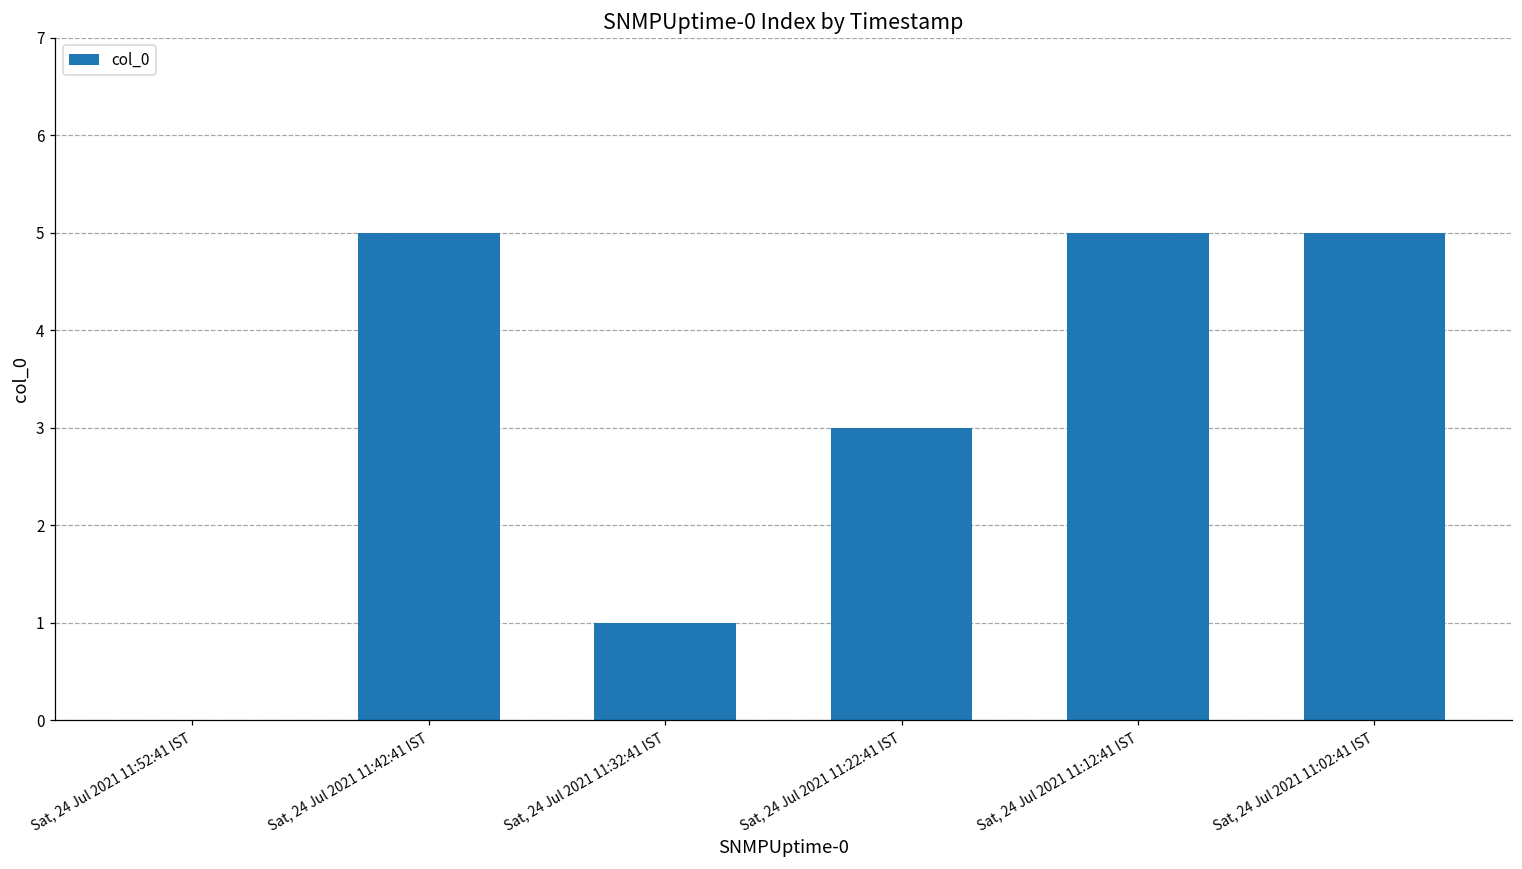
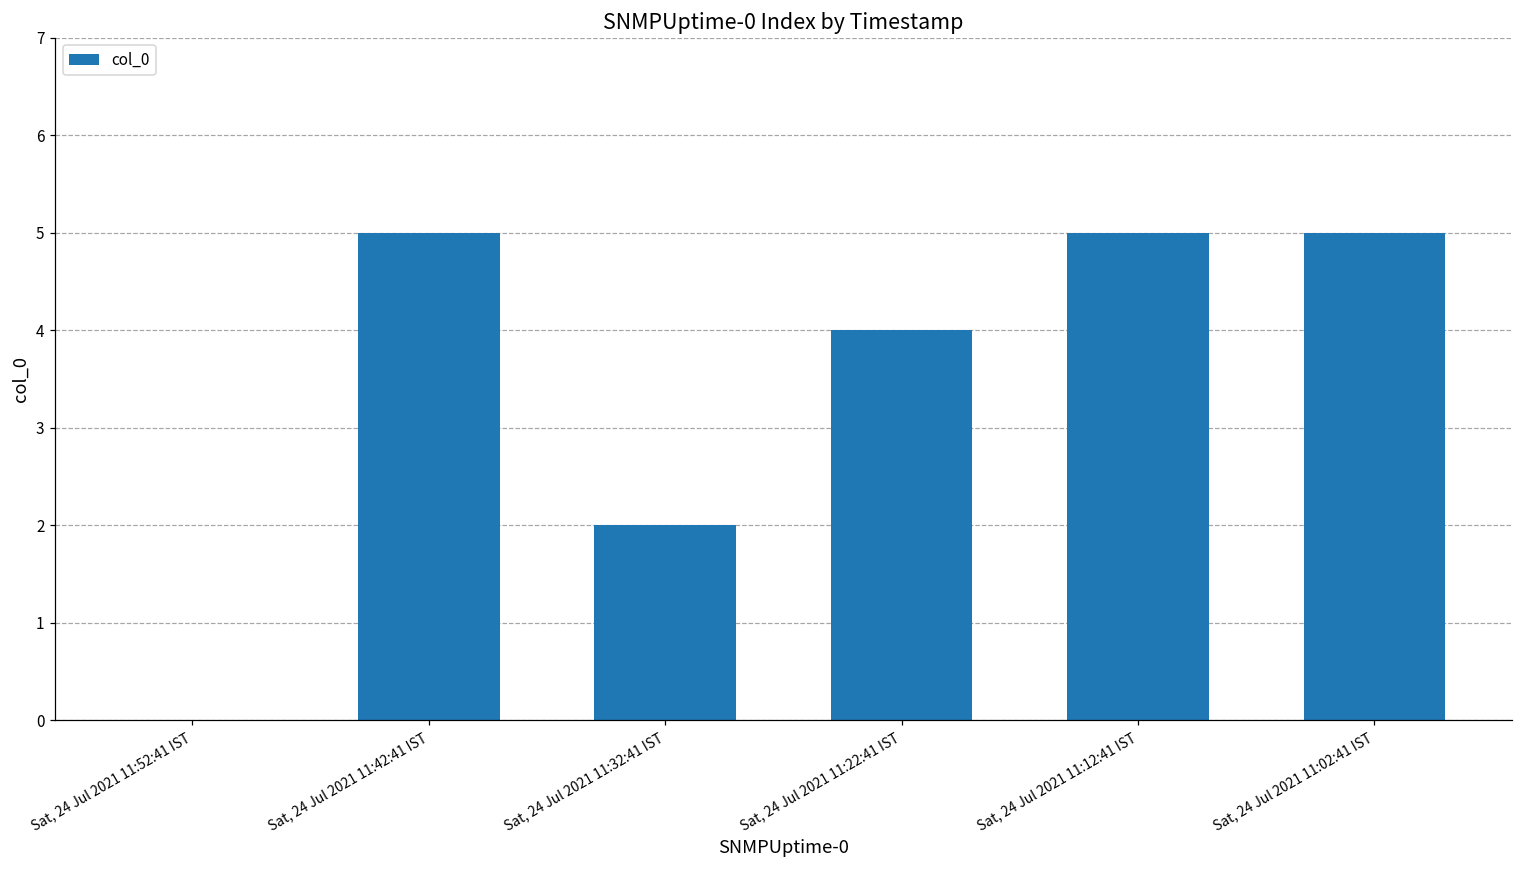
Sat, 24 Jul 2021 11:32:41 IST: 1 -> 2
Sat, 24 Jul 2021 11:22:41 IST: 3 -> 4
